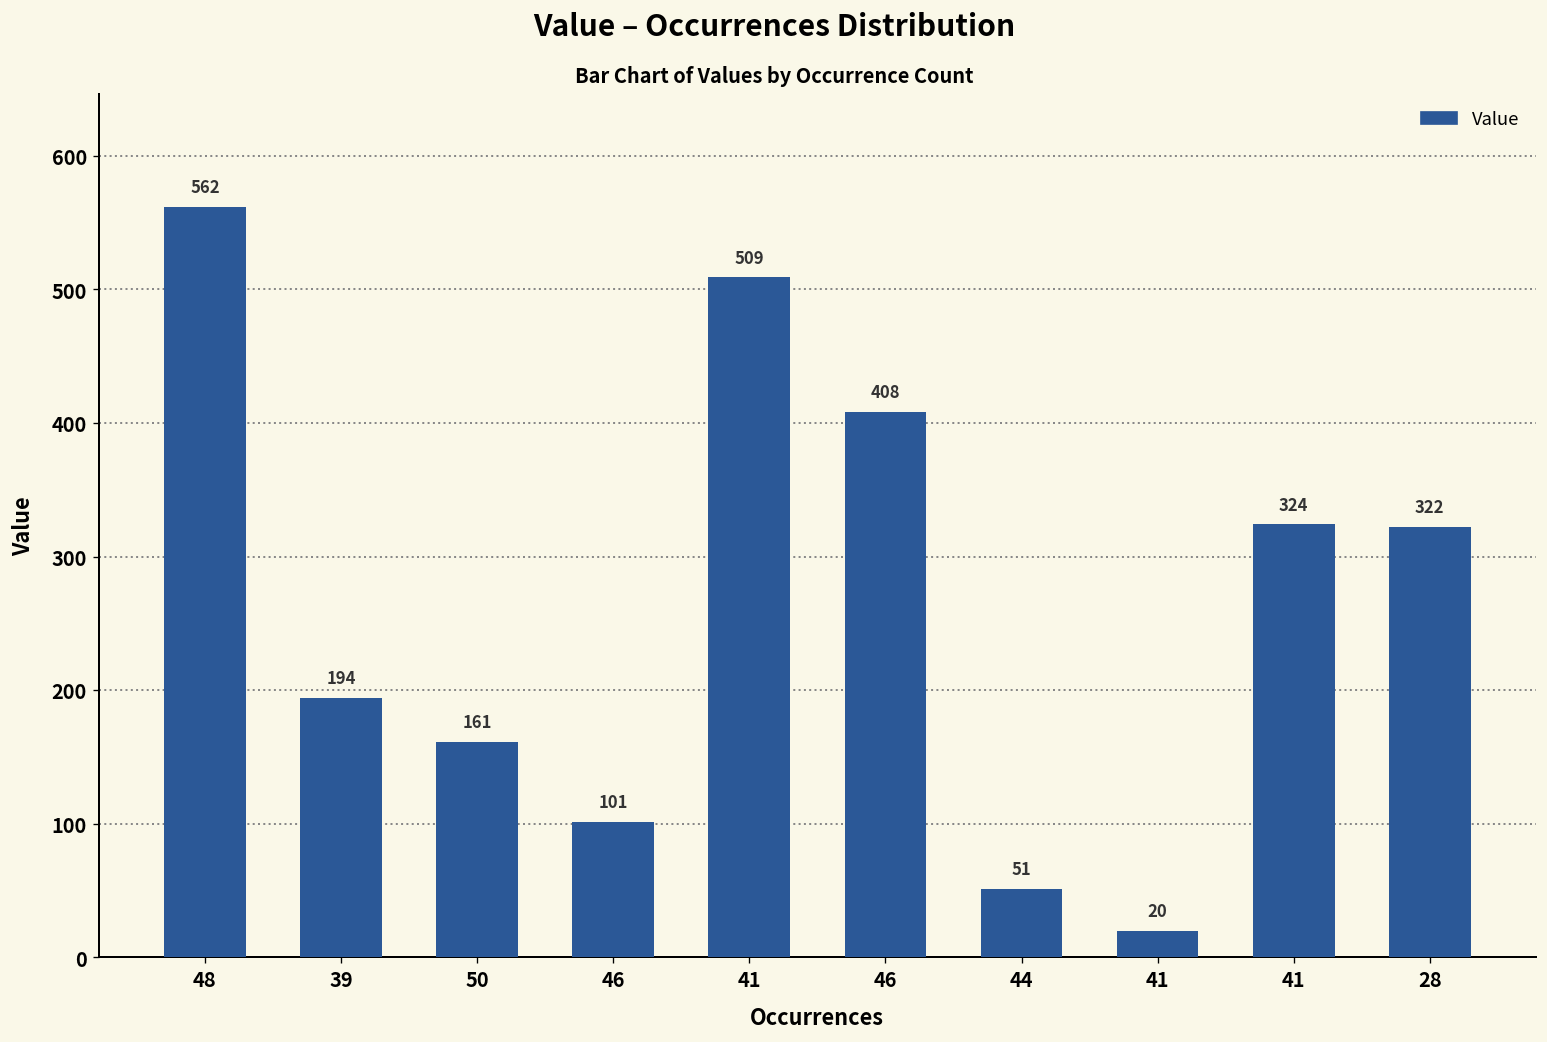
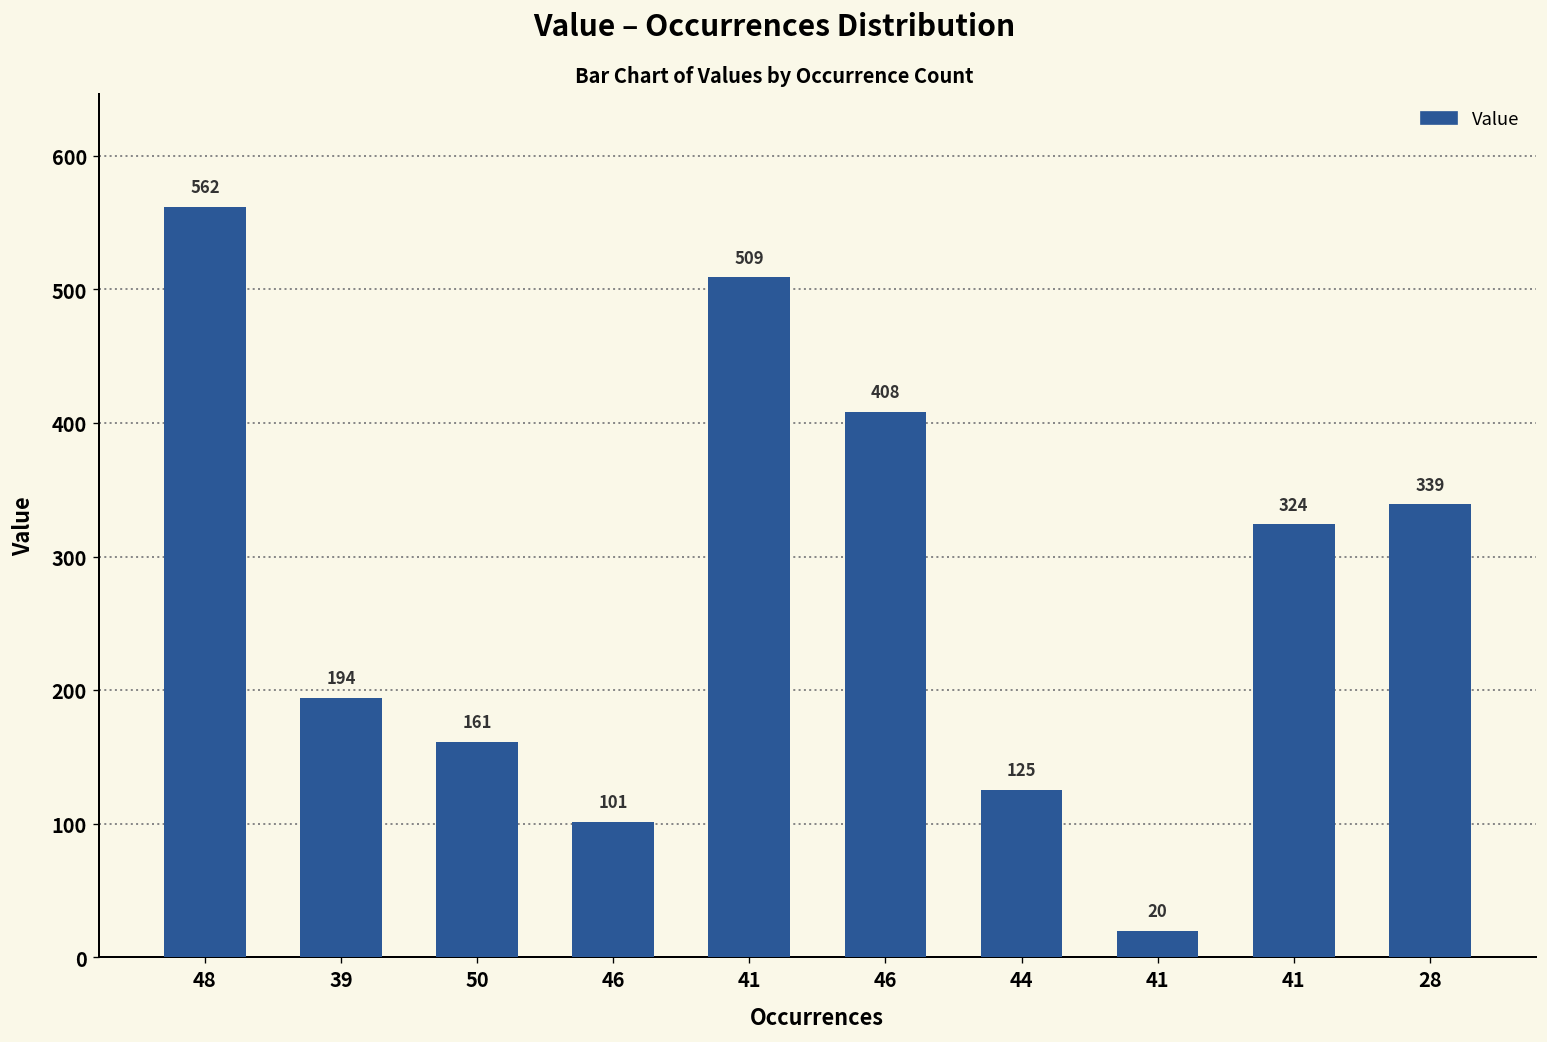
44: 51 -> 125
28: 322 -> 339
